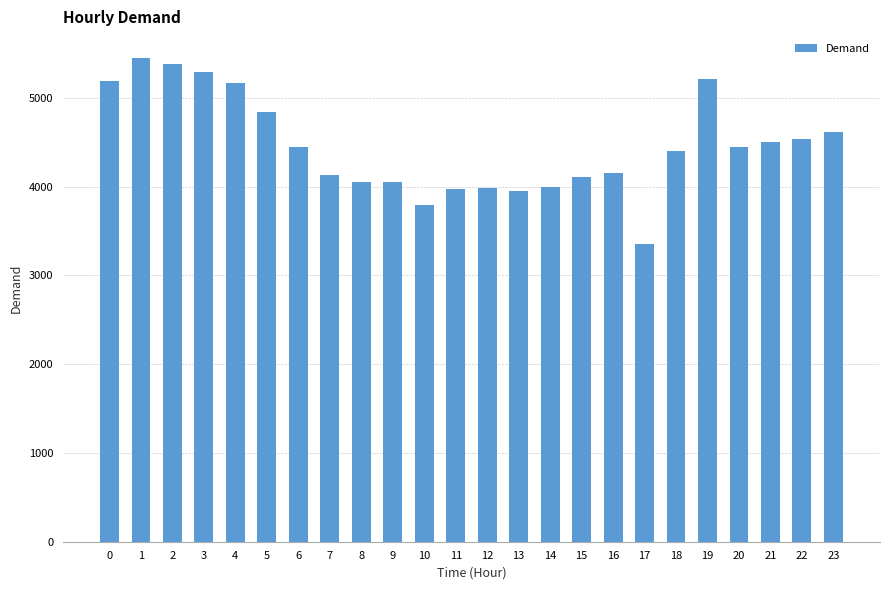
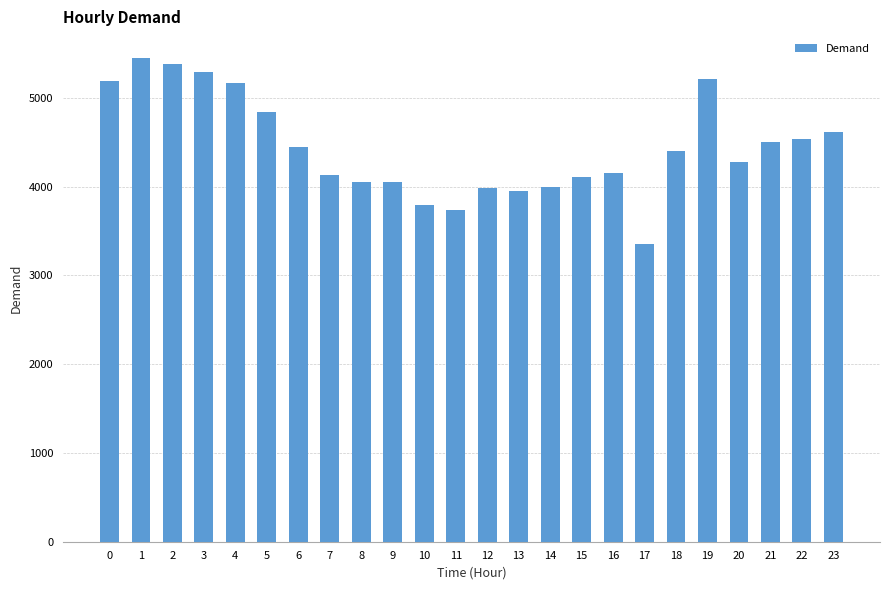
11: 4000 -> 3700
20: 4500 -> 4300
